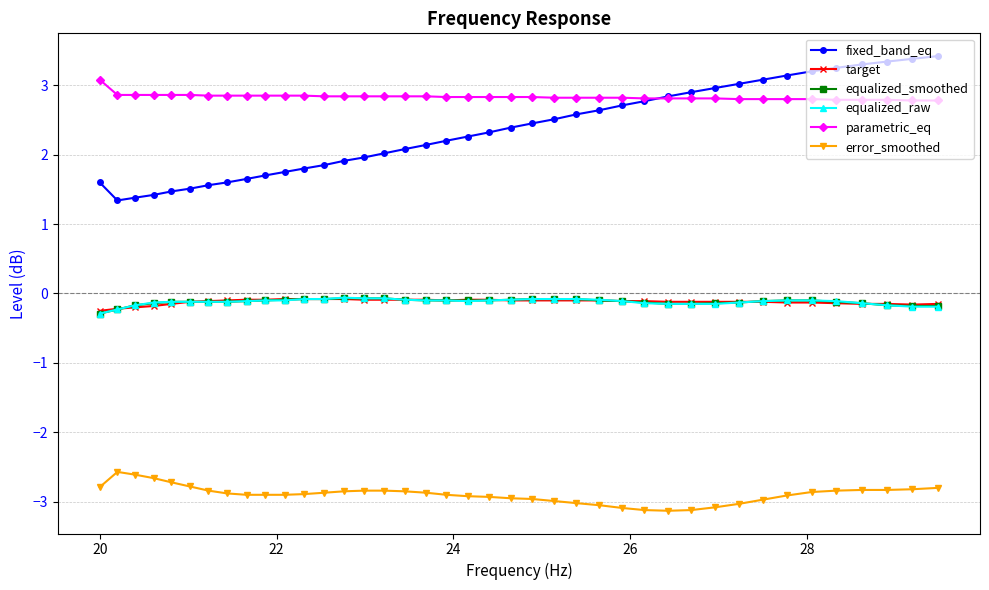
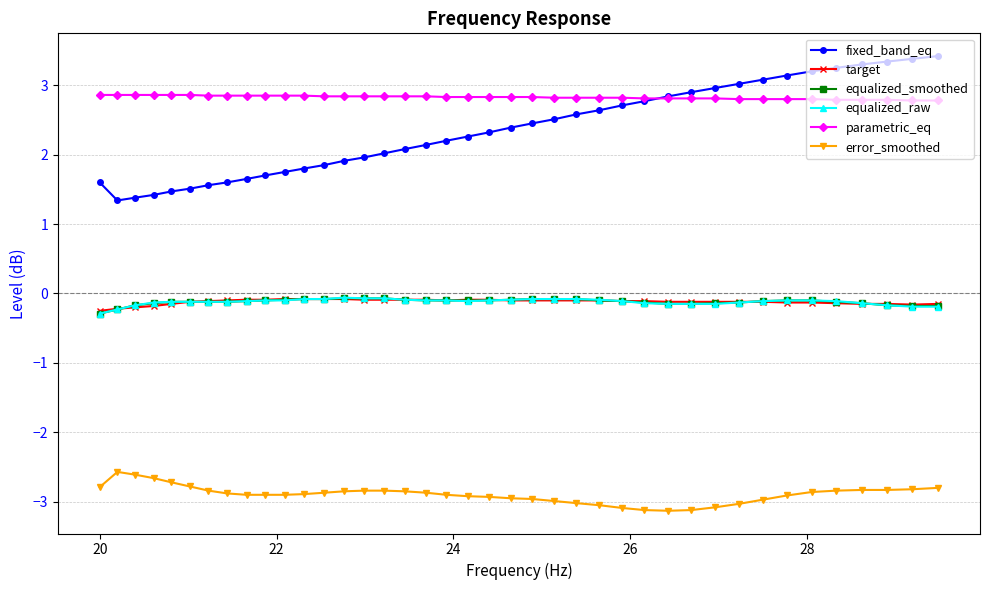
parametric_eq, 20: 3.1 -> 2.9
